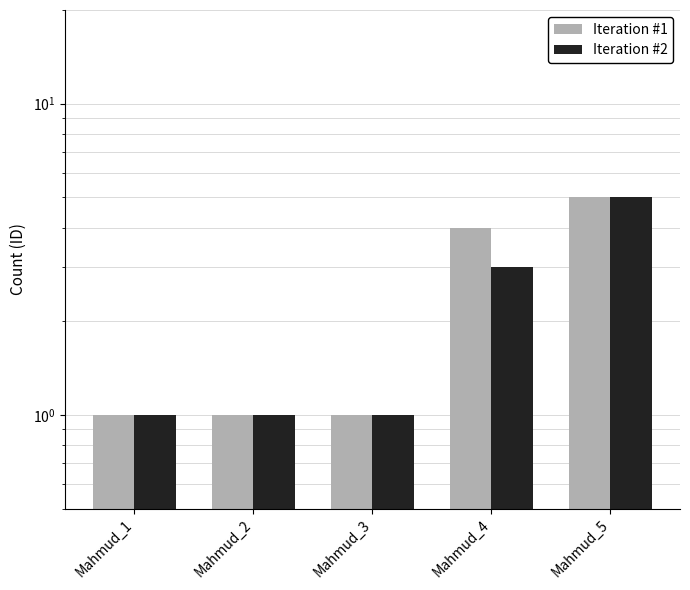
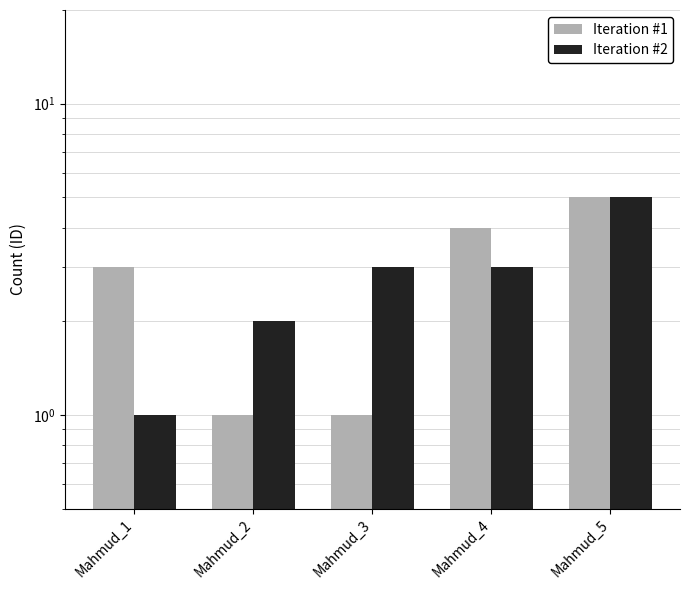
Iteration #1, Mahmud_1: 1 -> 3
Iteration #2, Mahmud_2: 1 -> 2
Iteration #2, Mahmud_3: 1 -> 3
